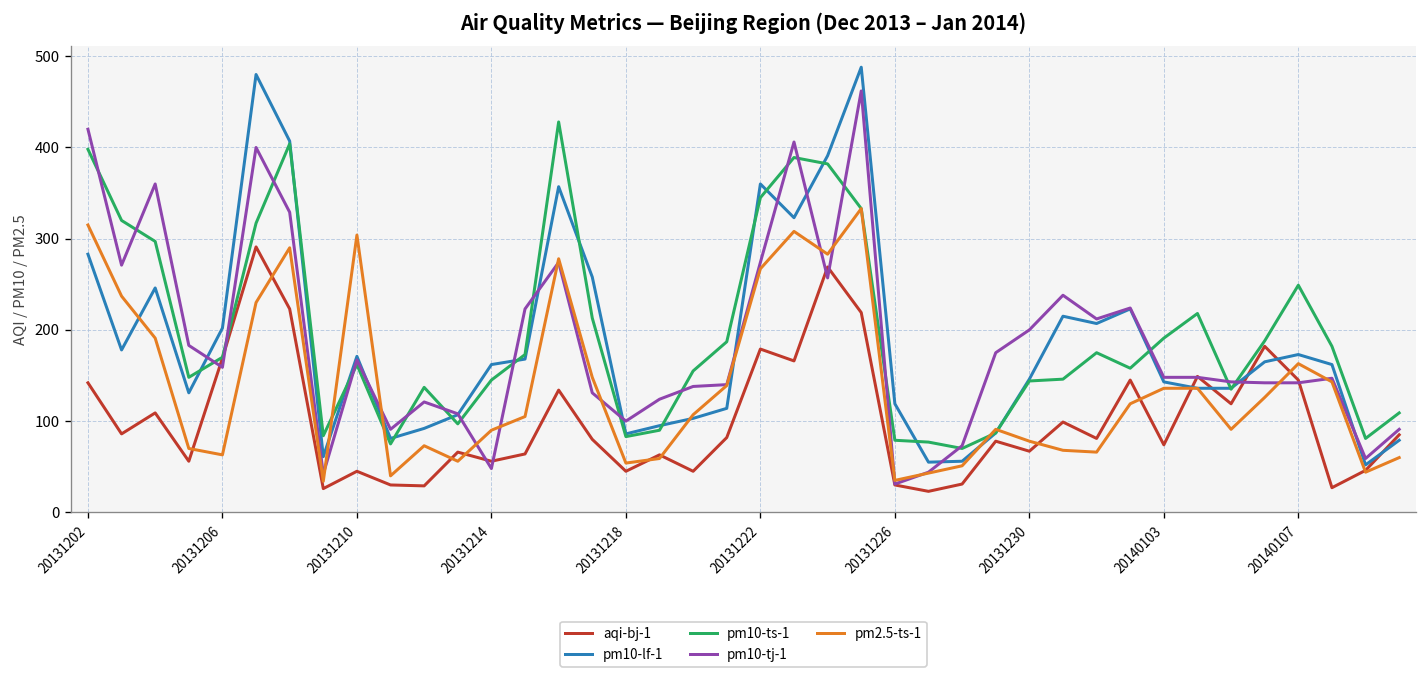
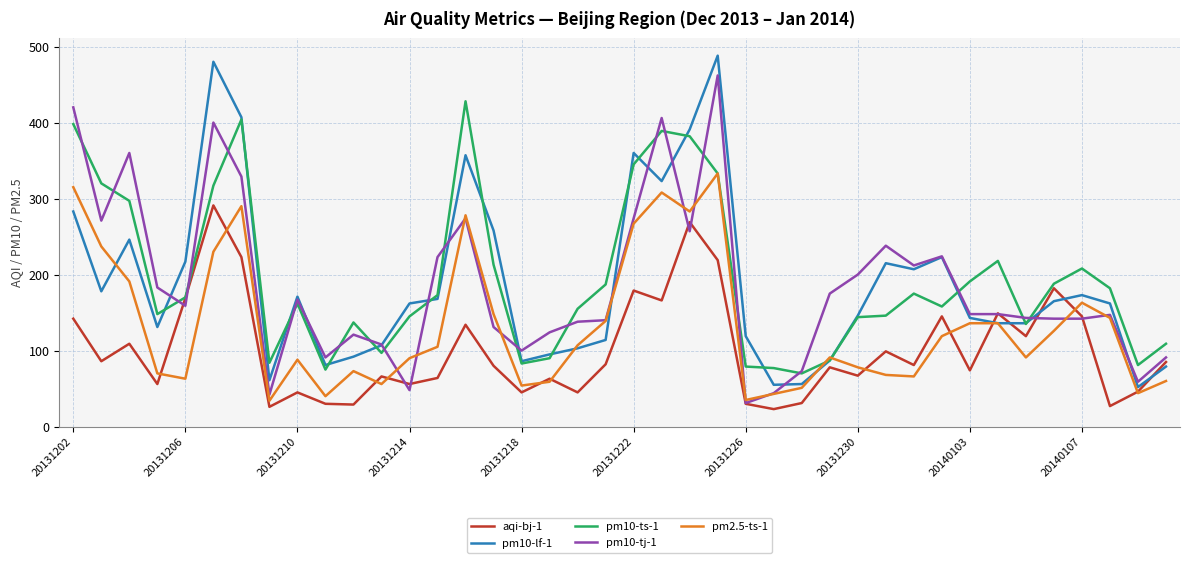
pm10-lf-1, 20131206: 200 -> 220
pm2.5-ts-1, 20131210: 300 -> 90
pm10-ts-1, 20140107: 250 -> 210
